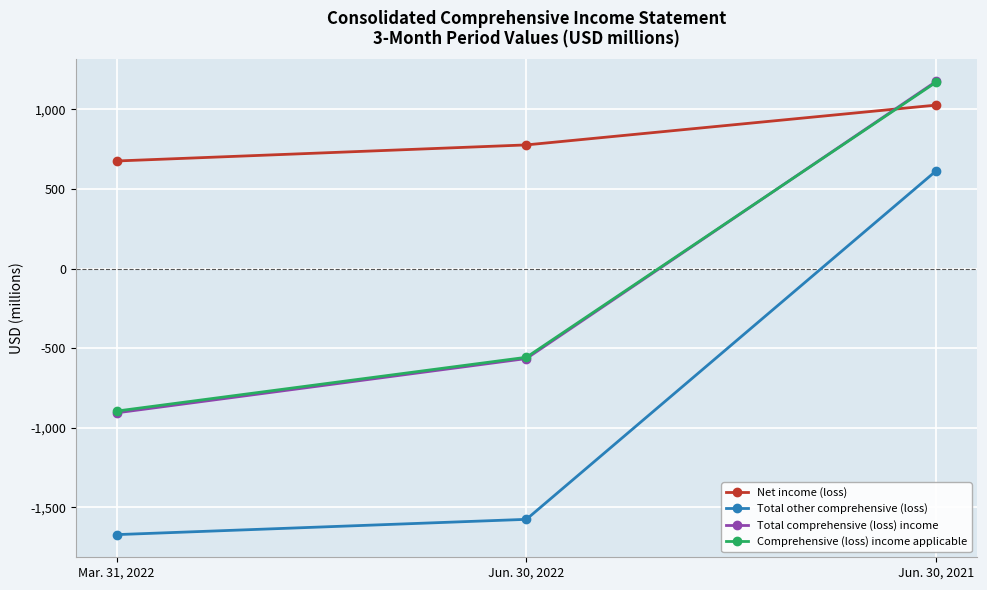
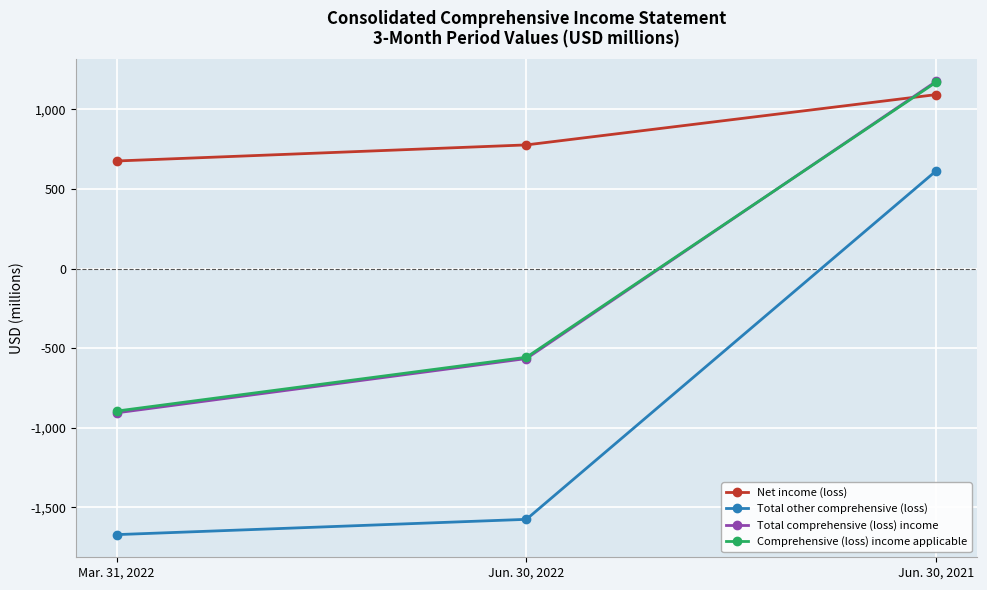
Net income (loss), Jun. 30, 2021: 1,030 -> 1,090
